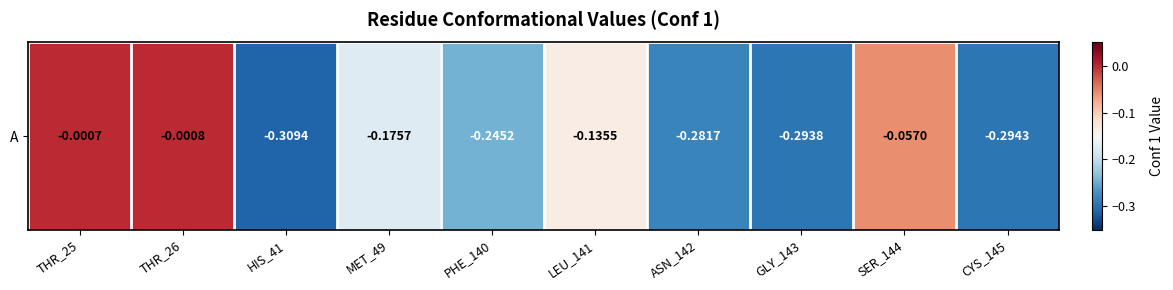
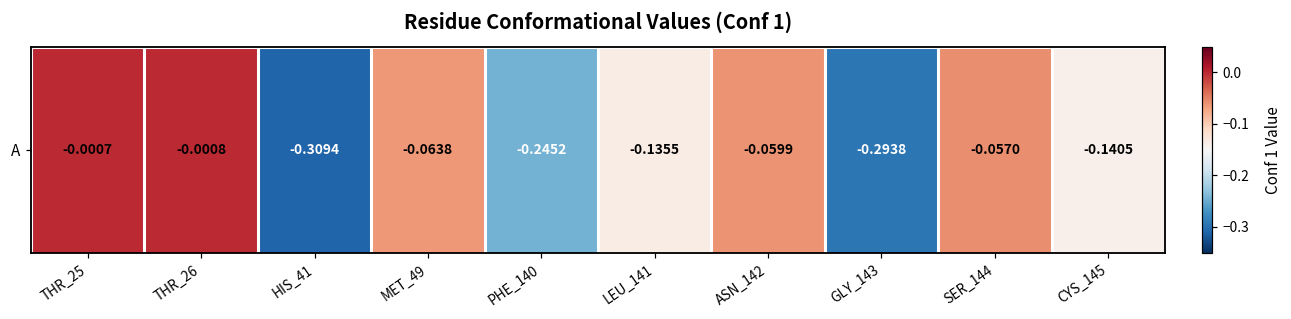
A, MET_49: -0.1757 -> -0.0638
A, ASN_142: -0.2817 -> -0.0599
A, CYS_145: -0.2943 -> -0.1405
